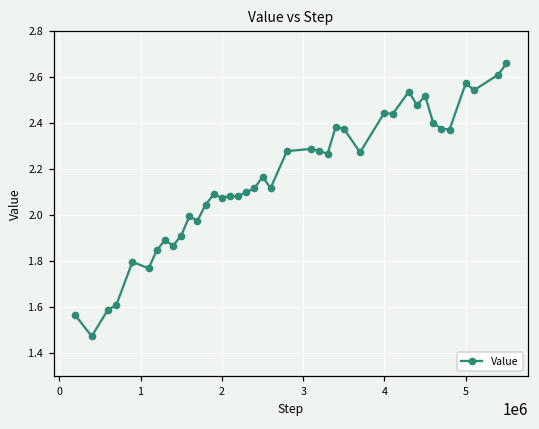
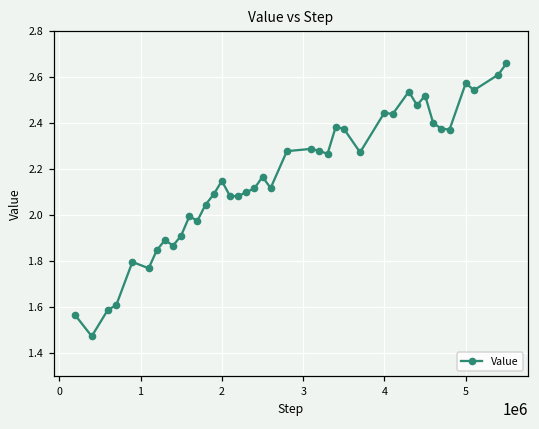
2: 2.08 -> 2.15
